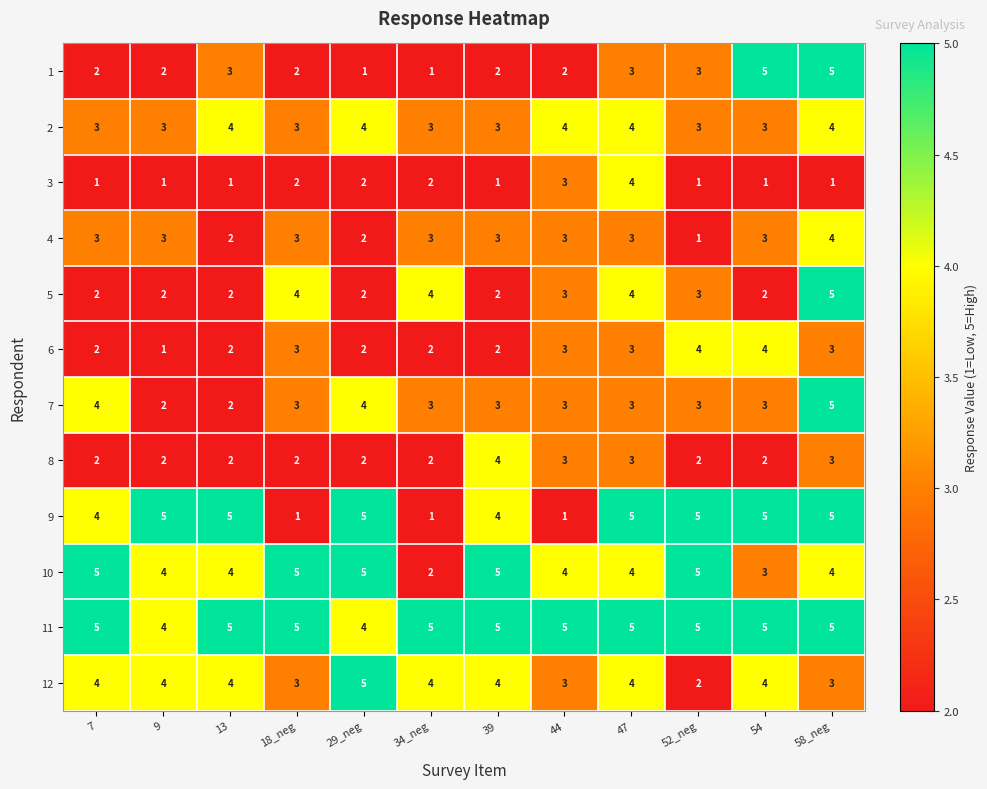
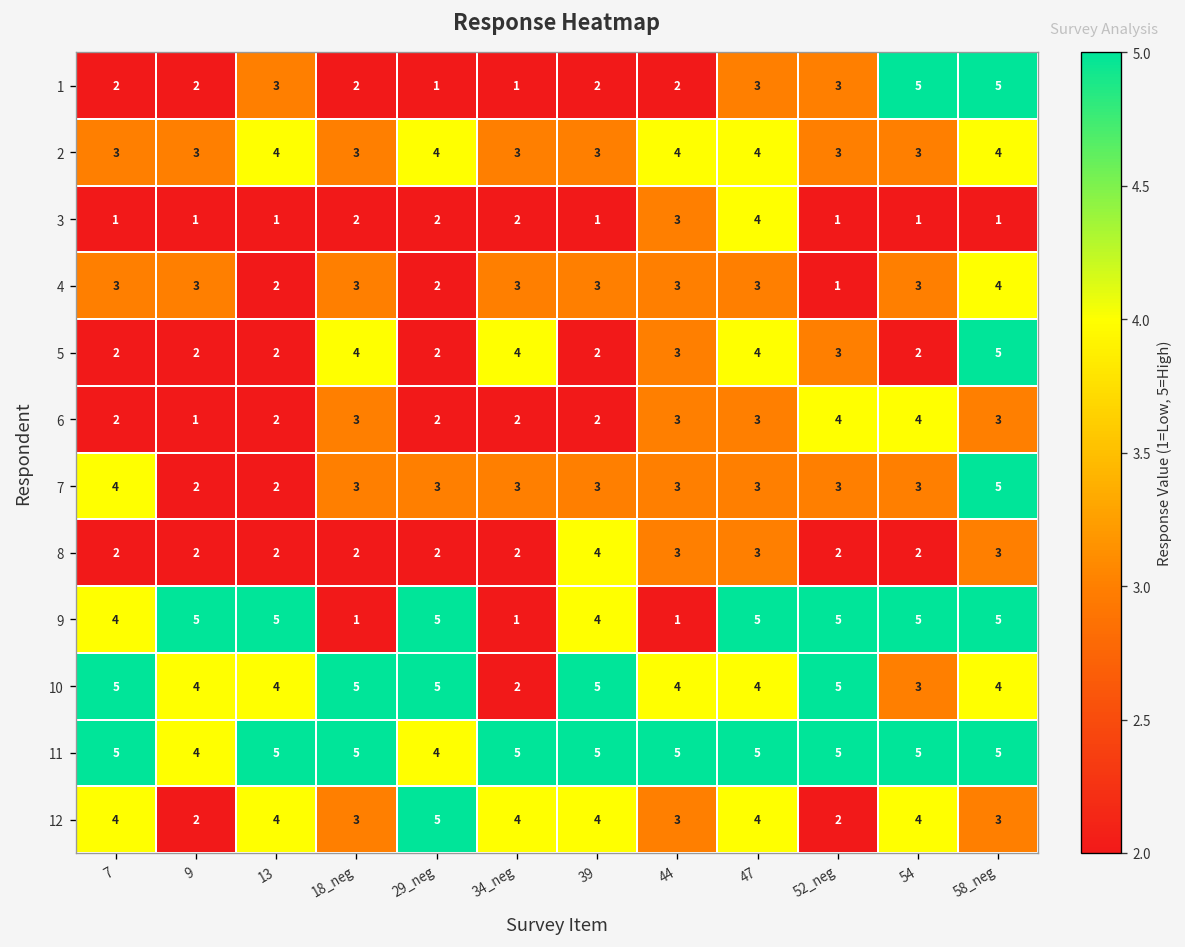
7, 29_neg: 4 -> 3
12, 9: 4 -> 2
